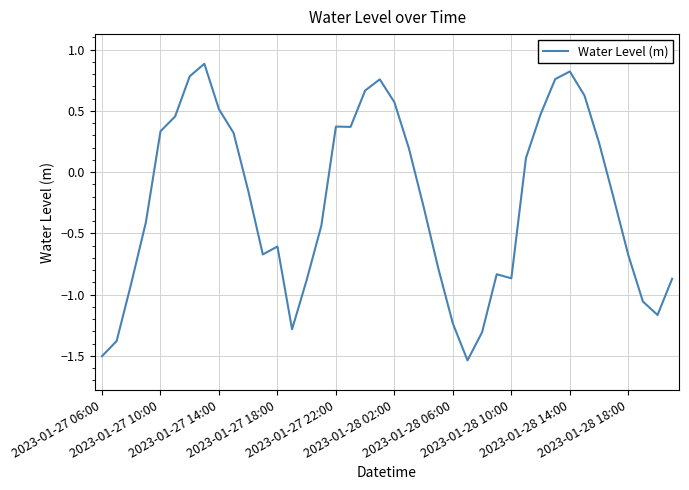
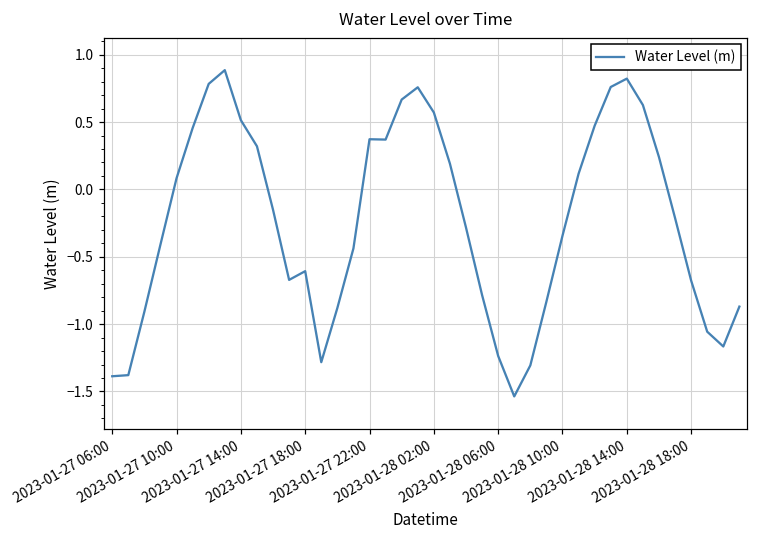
2023-01-27 06:00: -1.50 -> -1.39
2023-01-27 10:00: 0.33 -> 0.08
2023-01-28 10:00: -0.87 -> -0.34
